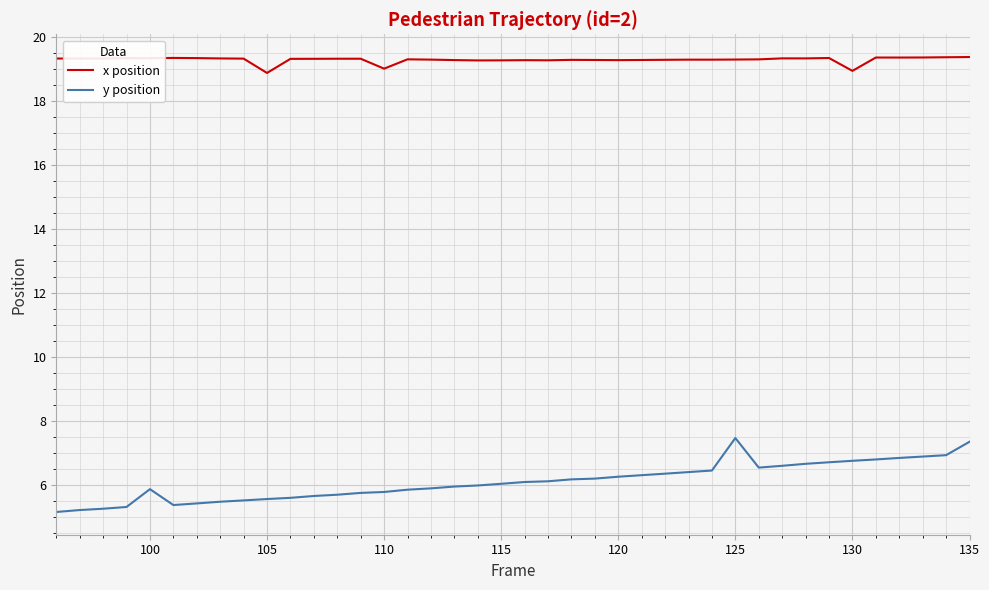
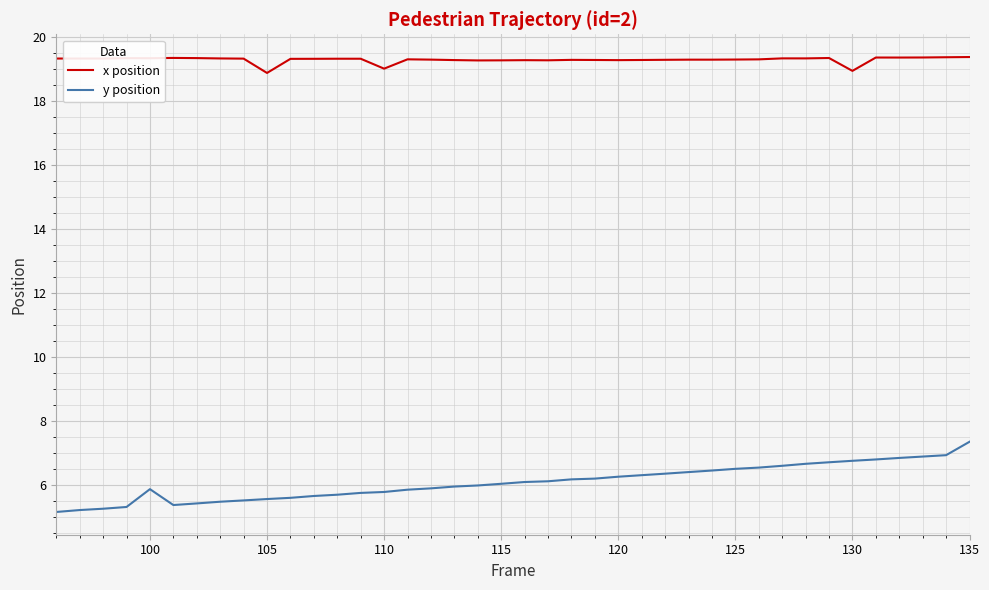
y position, 125: 7.5 -> 6.5
